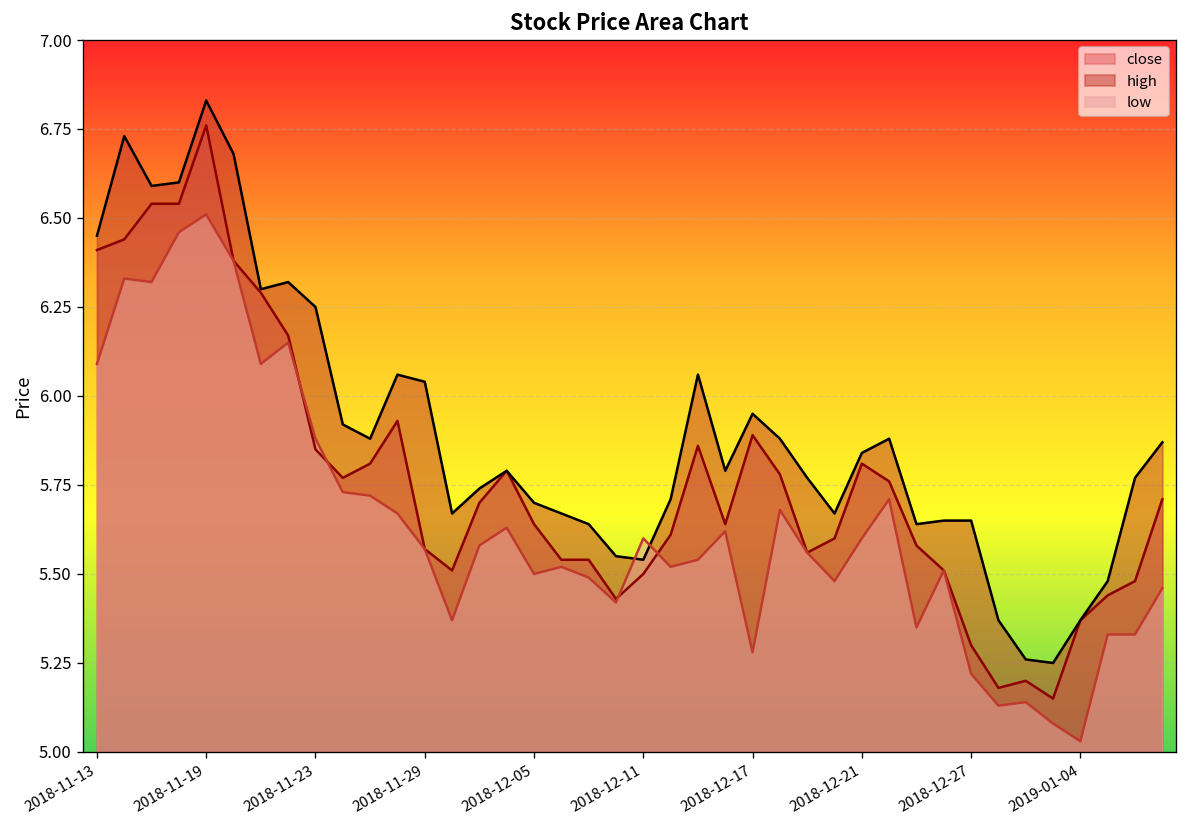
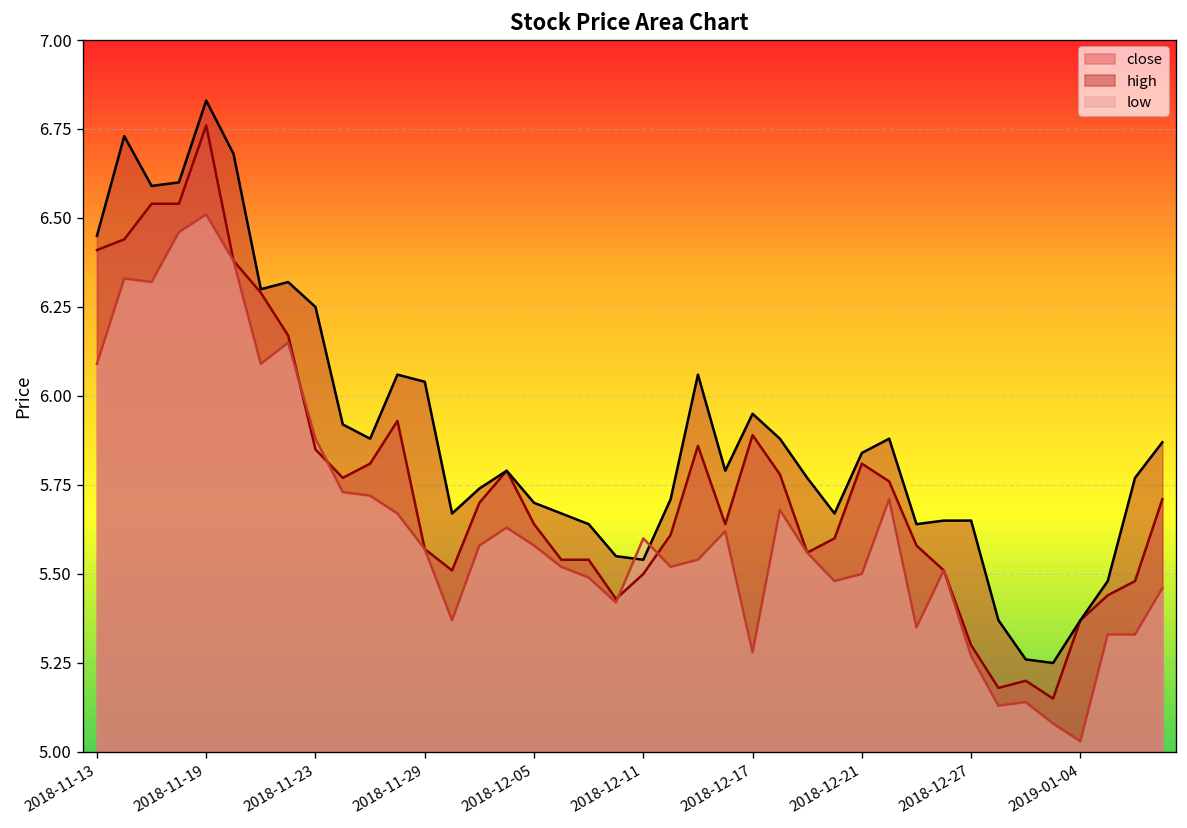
low, 2018-12-05: 5.50 -> 5.58
low, 2018-12-21: 5.6 -> 5.5
low, 2018-12-27: 5.22 -> 5.27
